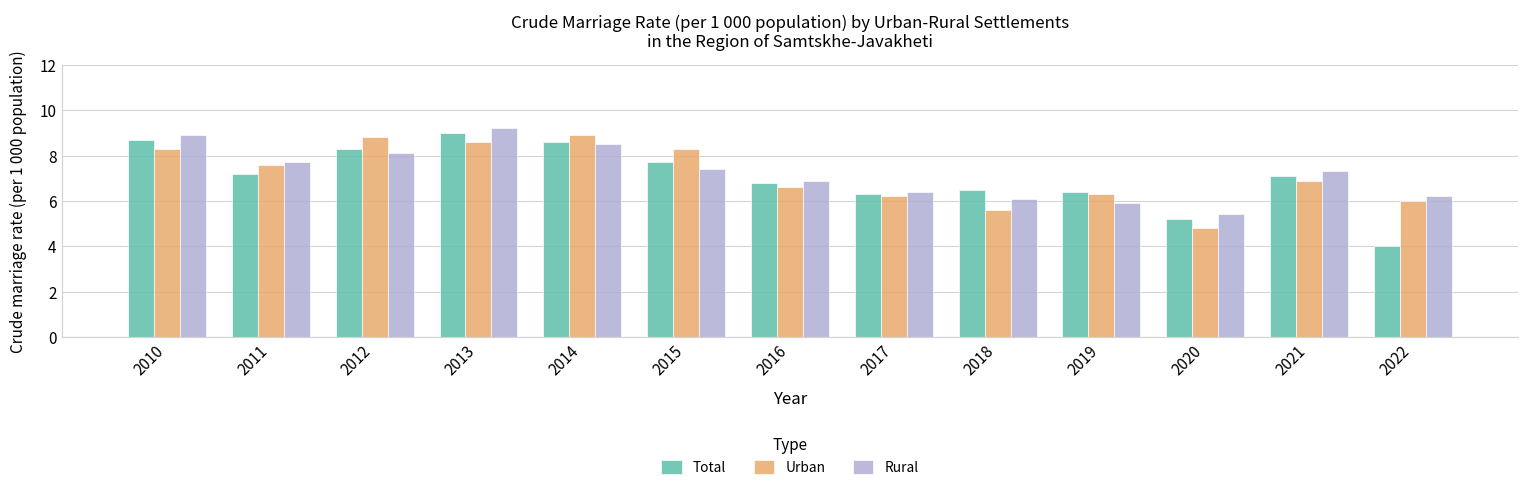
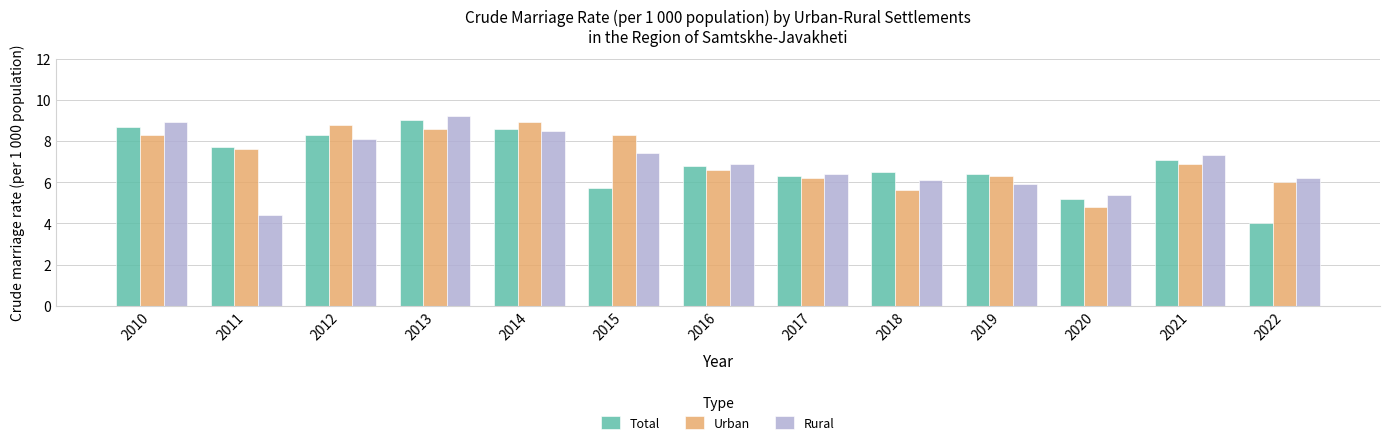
Total, 2011: 7.2 -> 7.7
Rural, 2011: 7.7 -> 4.4
Total, 2015: 7.7 -> 5.7
